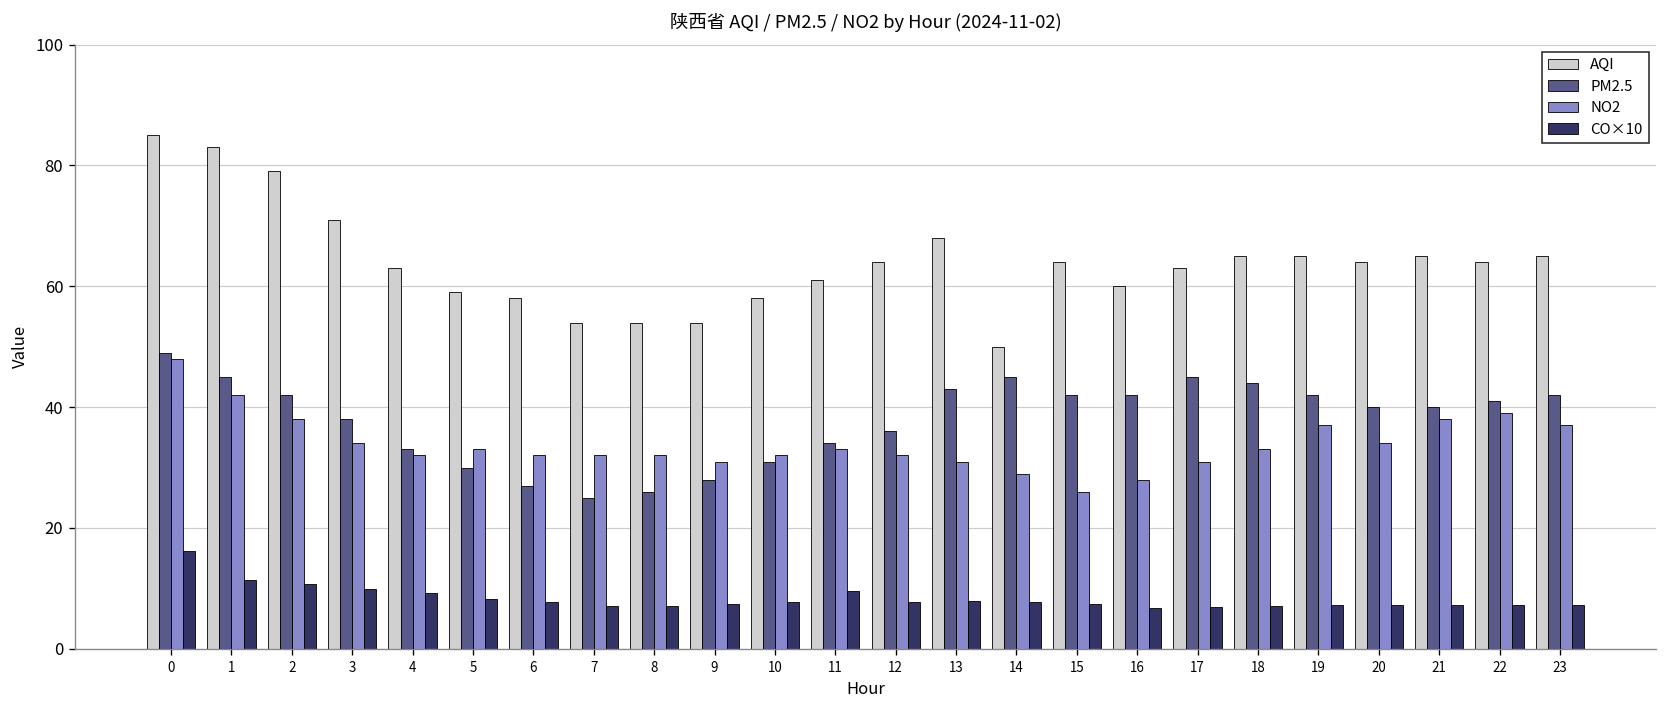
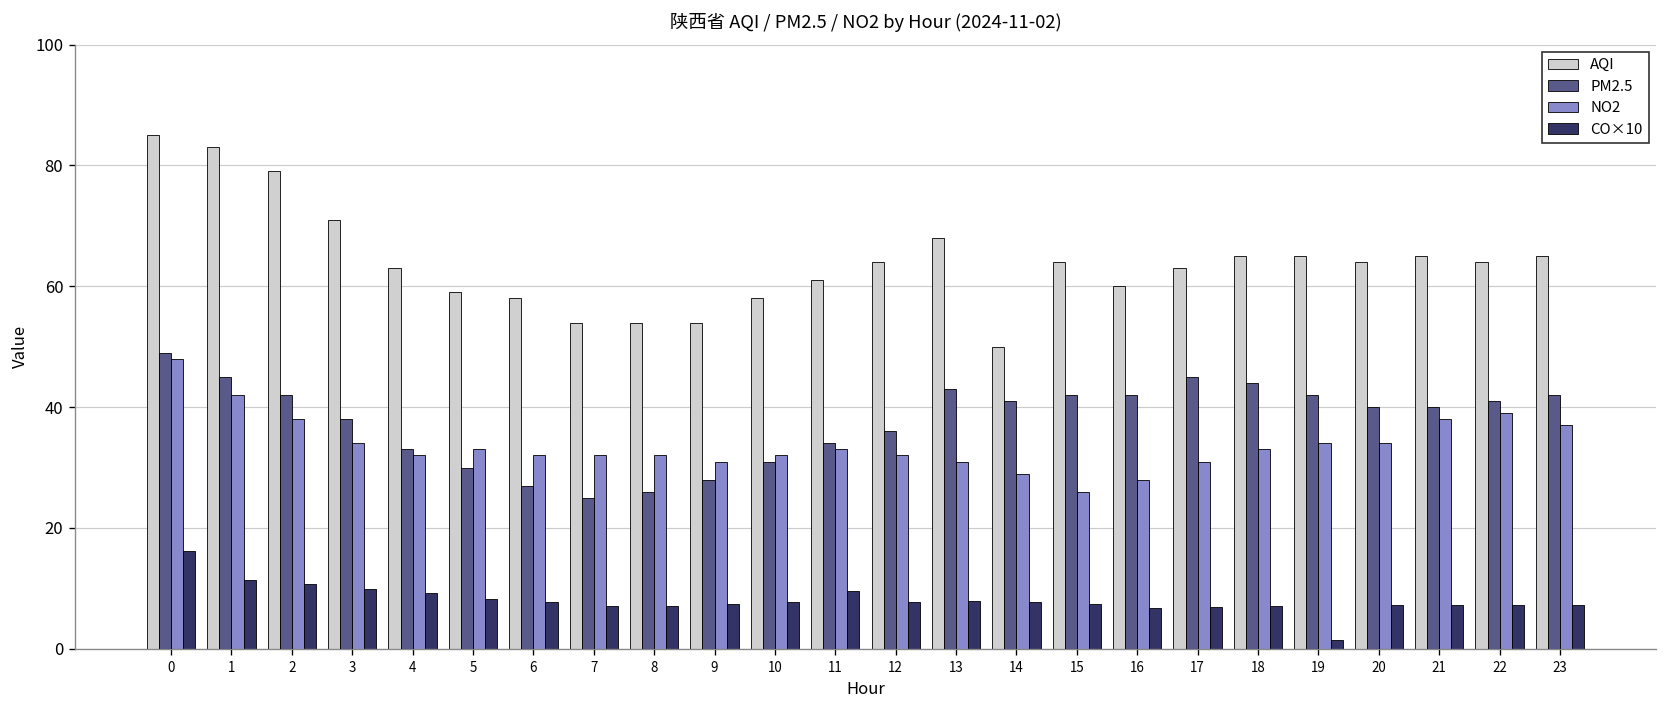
PM2.5, 14: 45 -> 41
NO2, 19: 37 -> 34
CO×10, 19: 7 -> 2
